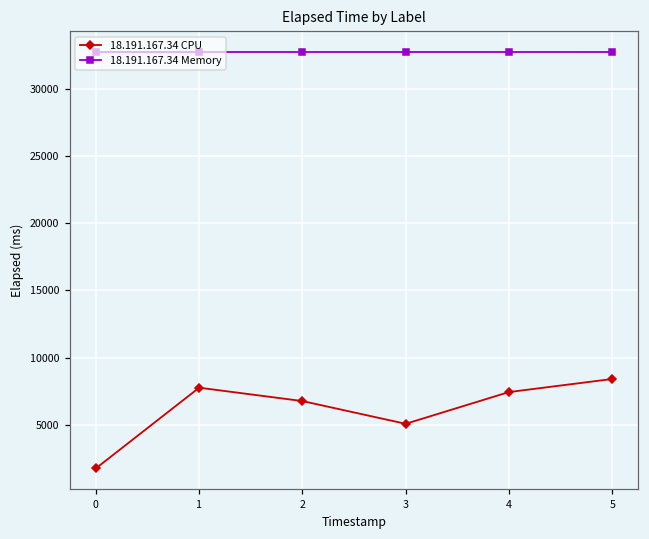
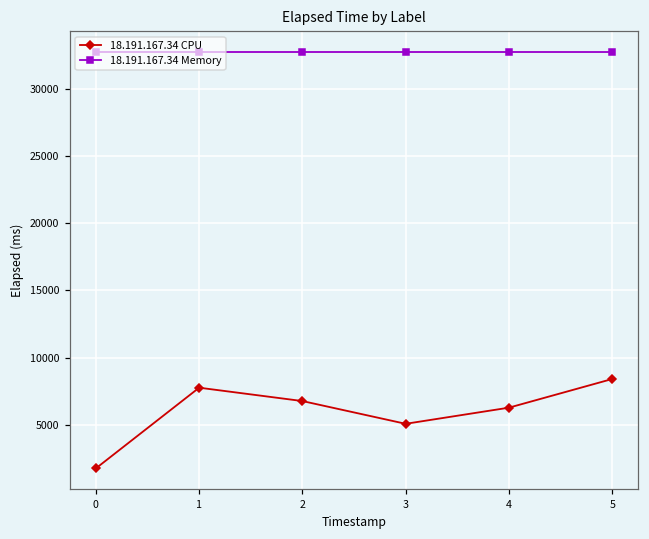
18.191.167.34 CPU, 4: 7400 -> 6300
